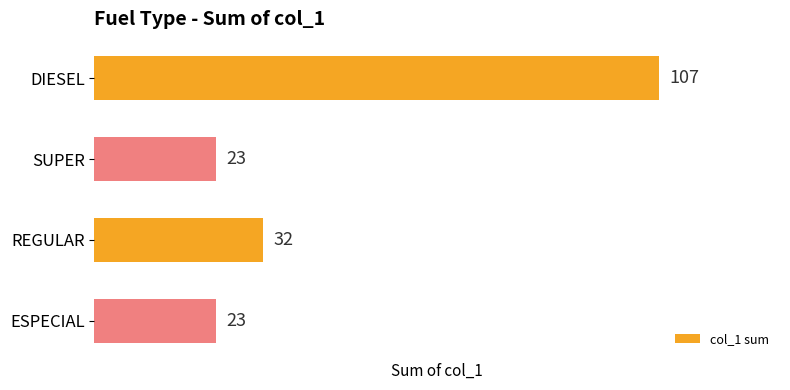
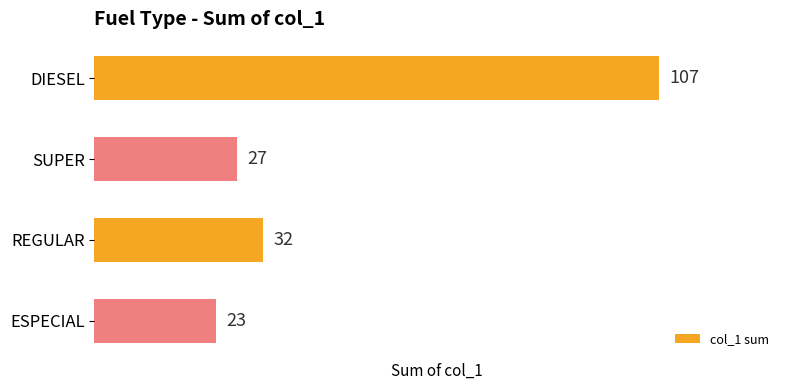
SUPER: 23 -> 27
